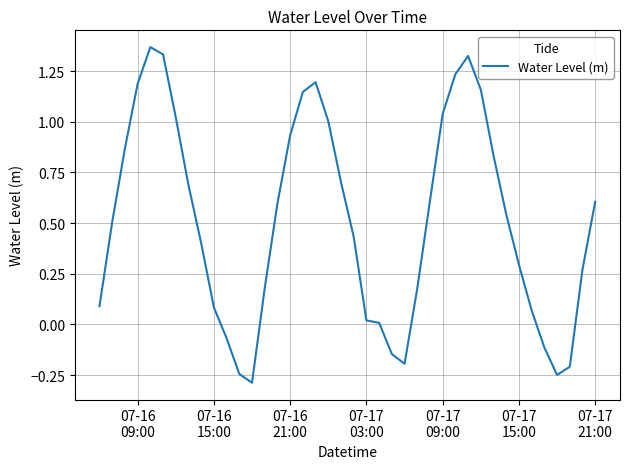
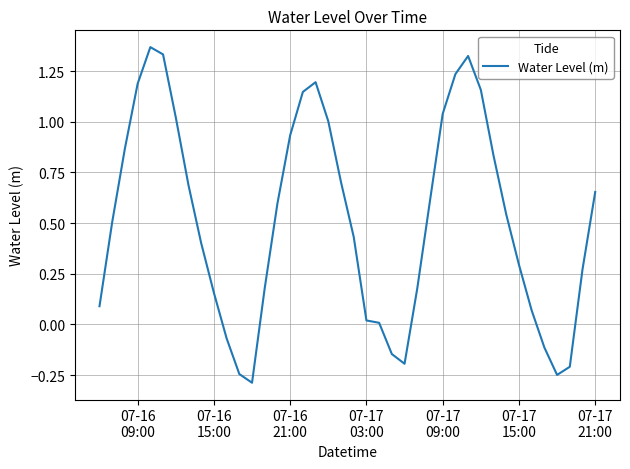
07-16 15:00: 0.08 -> 0.16
07-17 21:00: 0.61 -> 0.65
